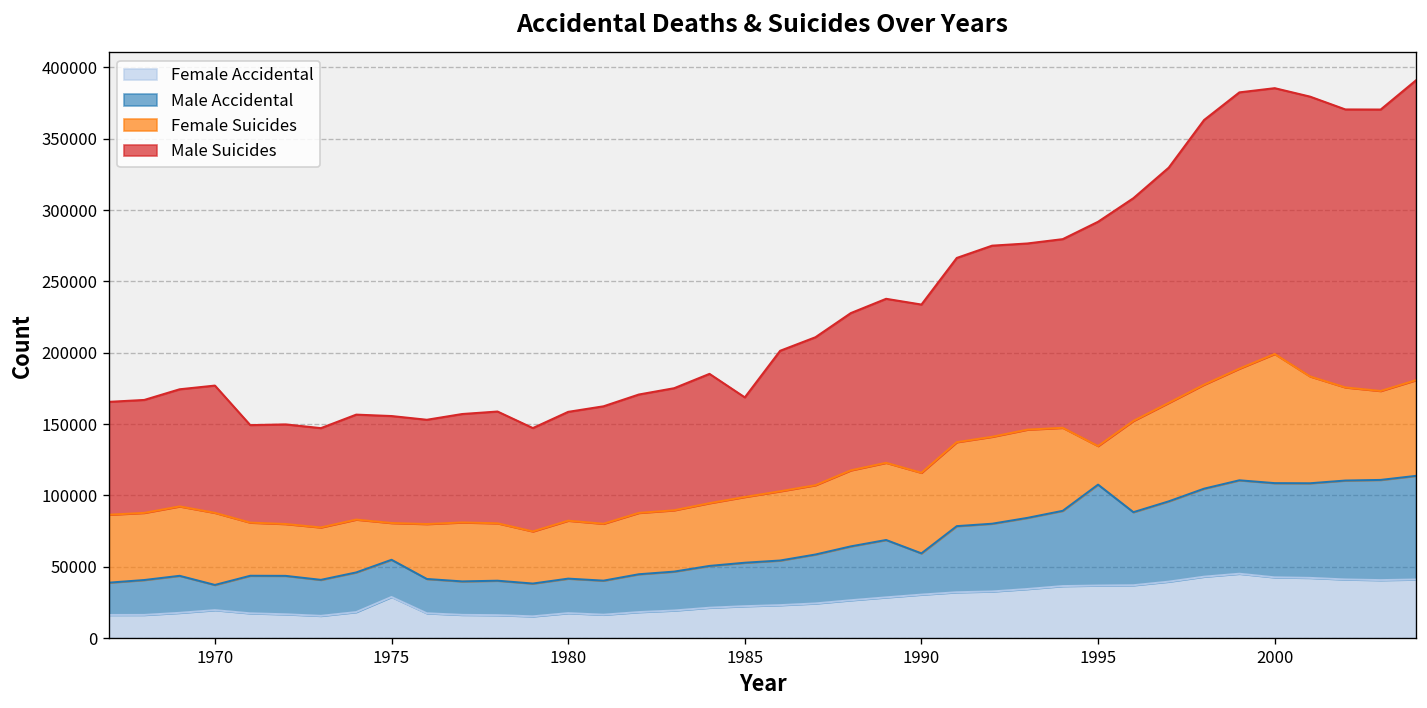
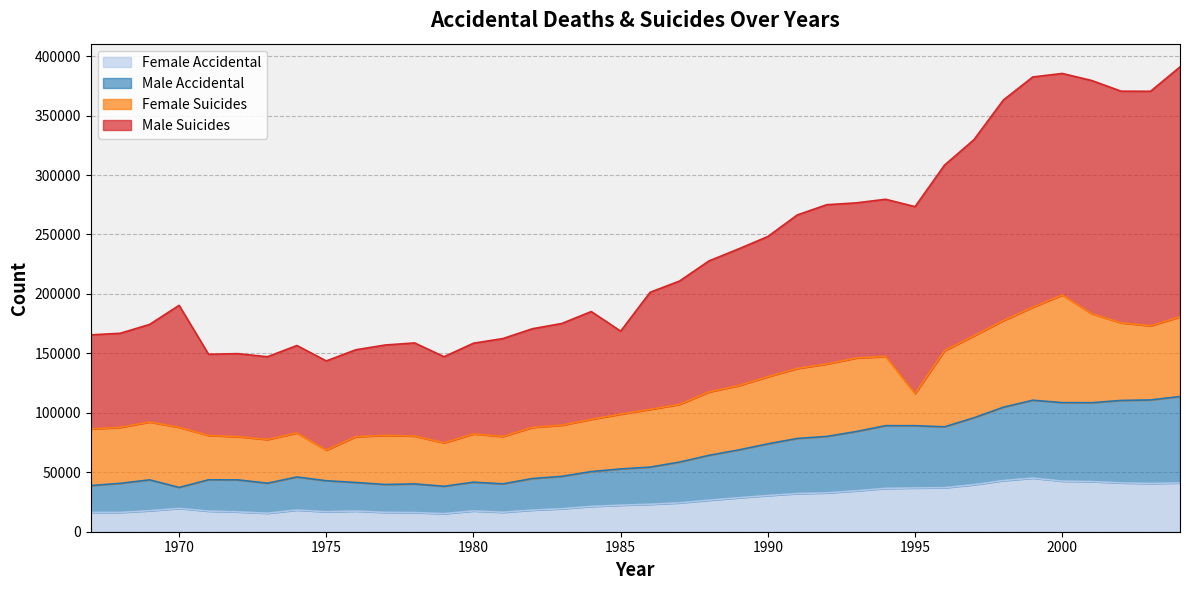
Male Suicides, 1970: 89000 -> 103000
Female Accidental, 1975: 29000 -> 17000
Male Accidental, 1990: 29000 -> 43000
Male Accidental, 1995: 71000 -> 52000
